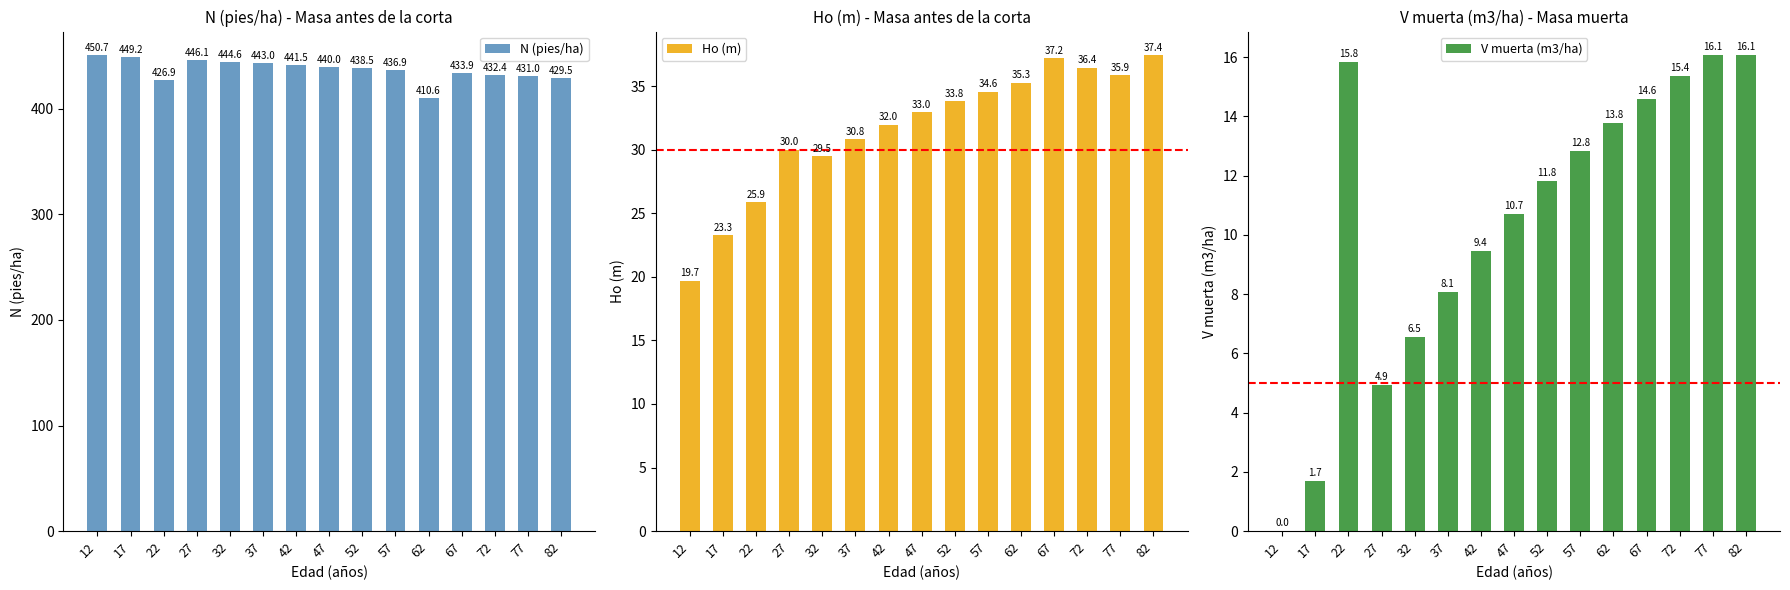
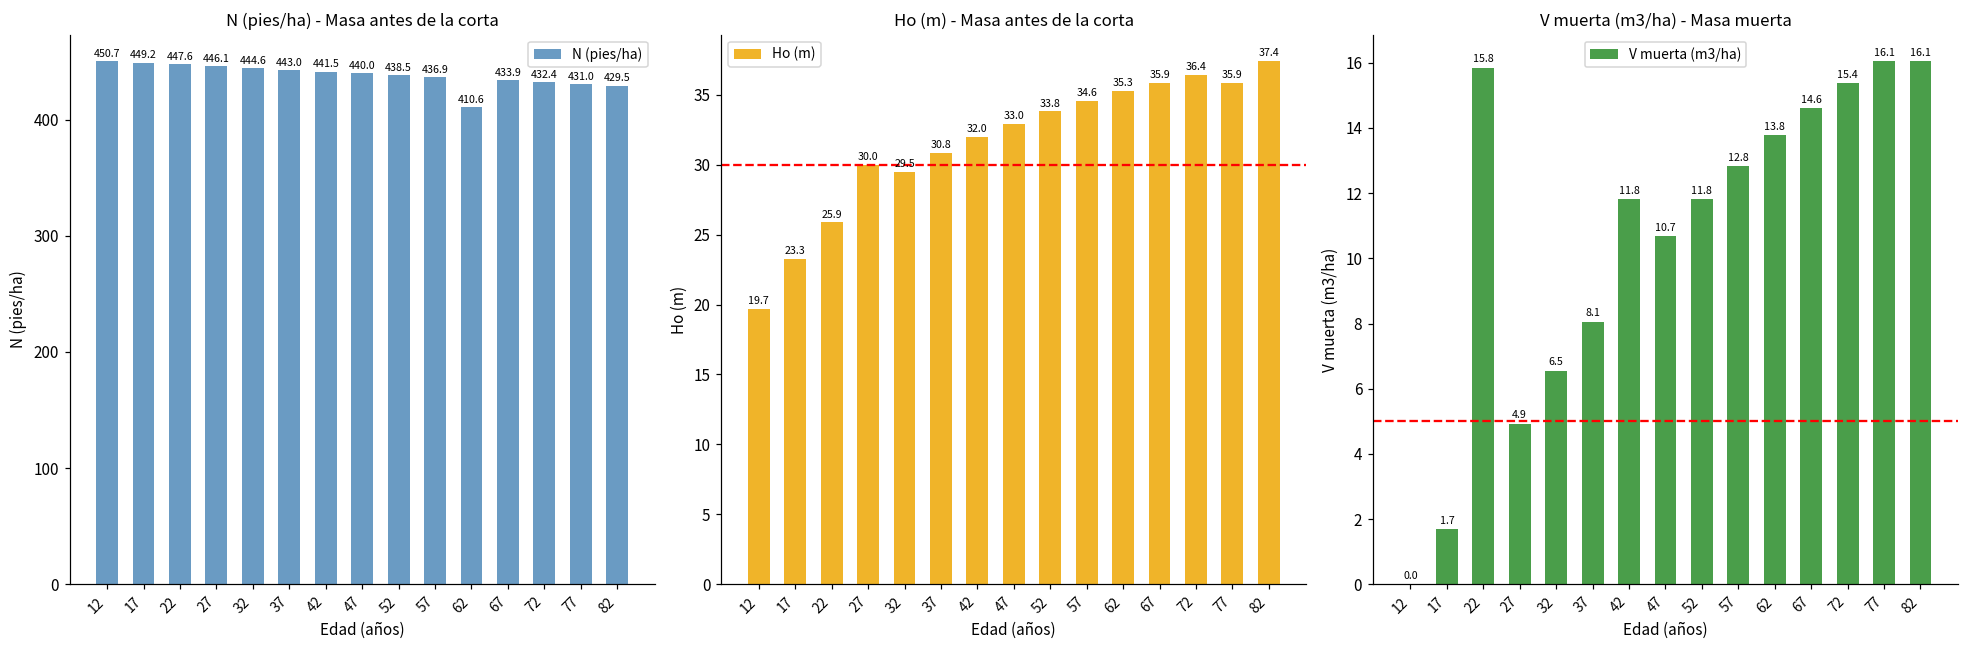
N (pies/ha) - Masa antes de la corta, 22: 426.9 -> 447.6
Ho (m) - Masa antes de la corta, 67: 37.2 -> 35.9
V muerta (m3/ha) - Masa muerta, 42: 9.4 -> 11.8
